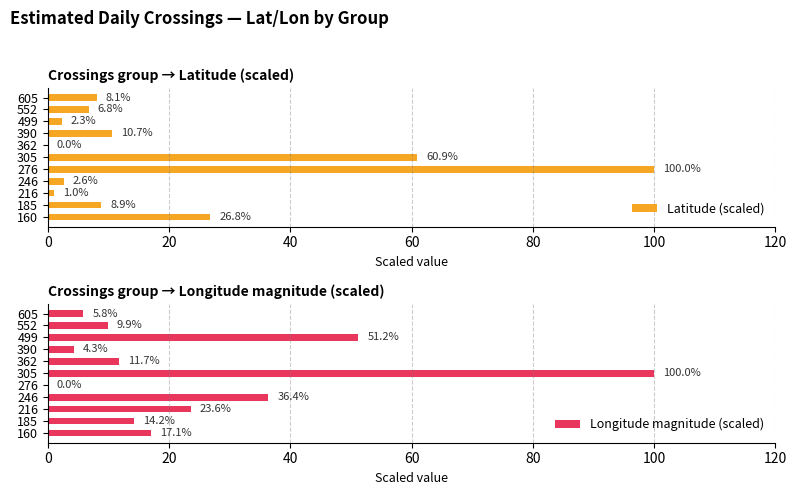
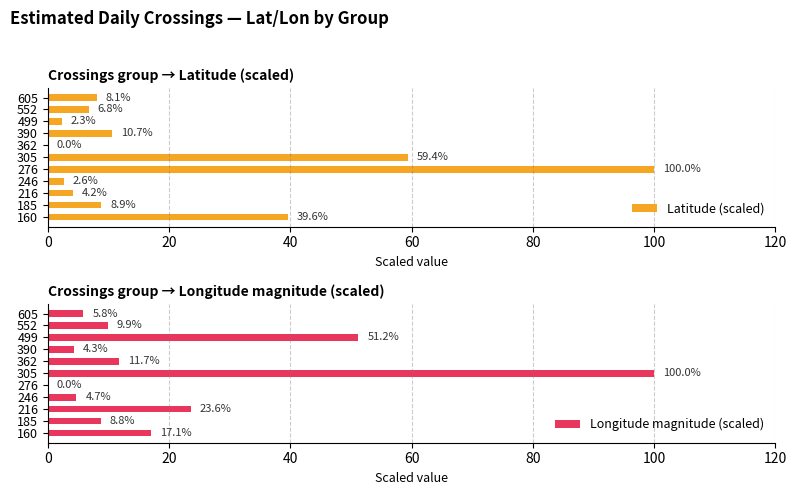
Crossings group → Latitude (scaled), 305: 60.9% -> 59.4%
Crossings group → Latitude (scaled), 216: 1.0% -> 4.2%
Crossings group → Latitude (scaled), 160: 26.8% -> 39.6%
Crossings group → Longitude magnitude (scaled), 246: 36.4% -> 4.7%
Crossings group → Longitude magnitude (scaled), 185: 14.2% -> 8.8%
